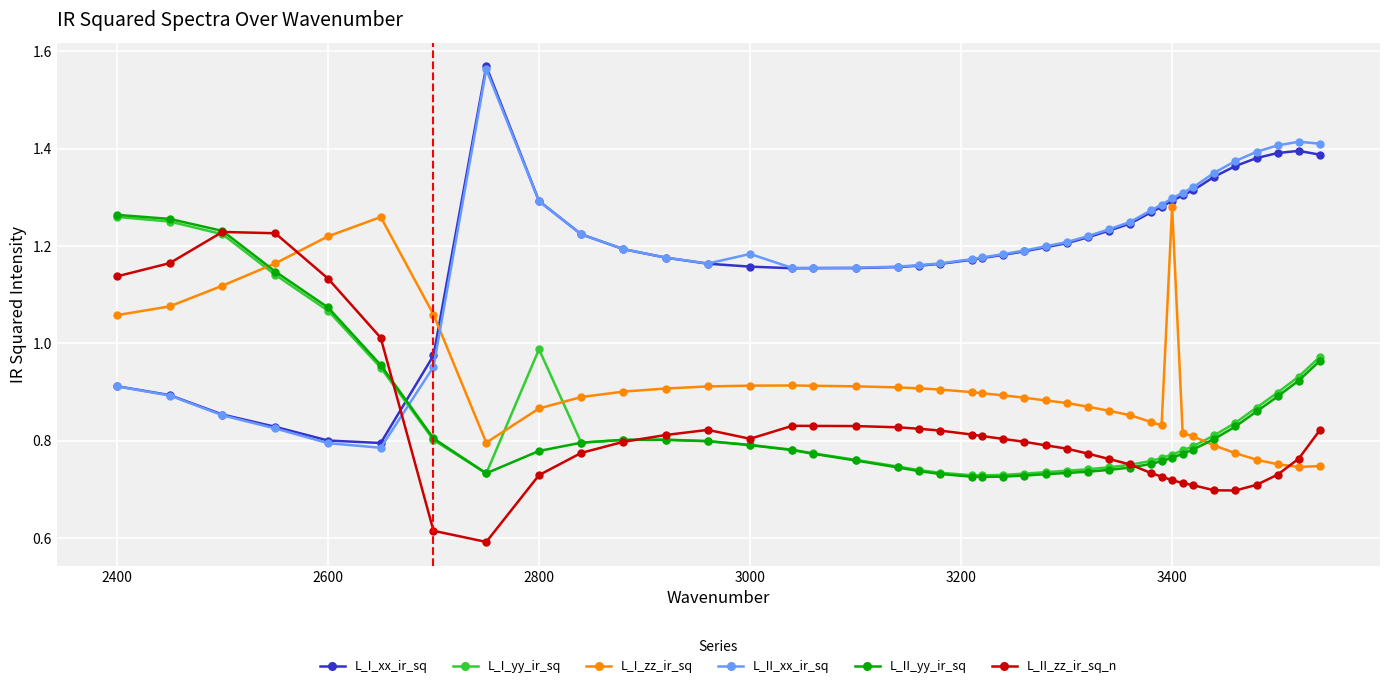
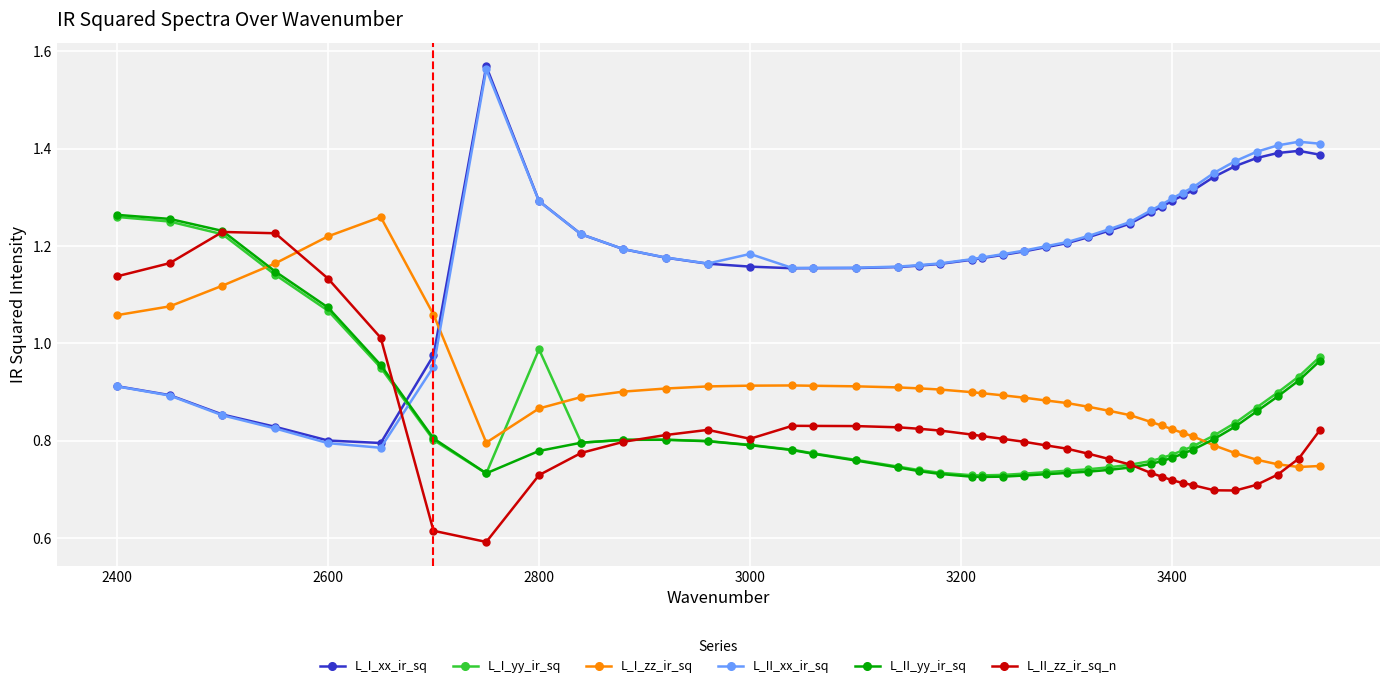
L_I_zz_ir_sq, 3400: 1.28 -> 0.82
